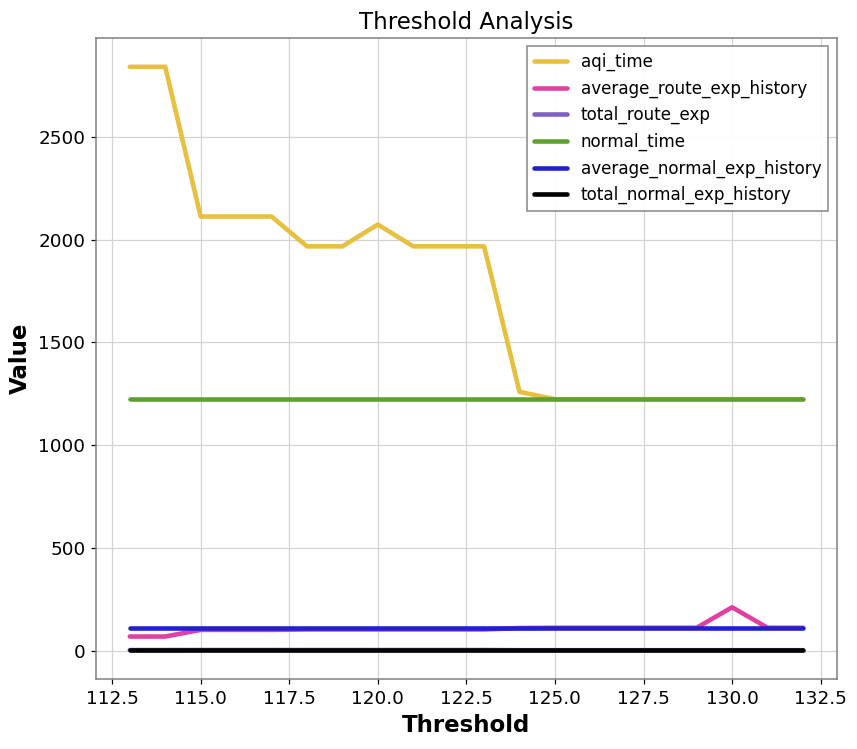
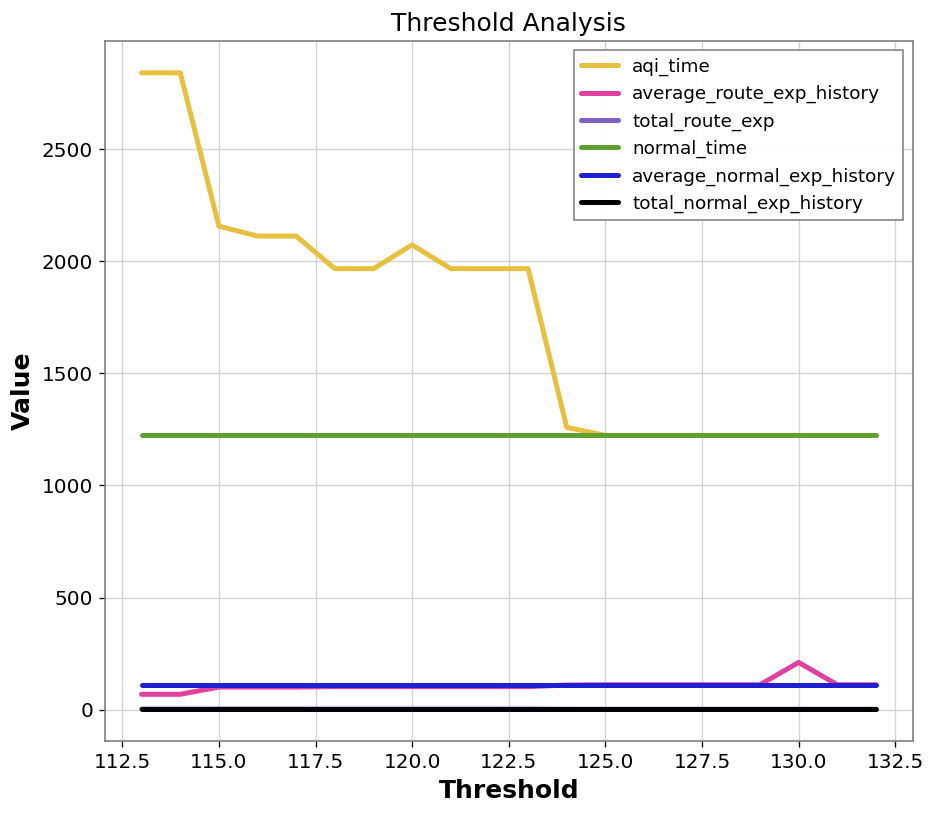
aqi_time, 115.0: 2110 -> 2160
